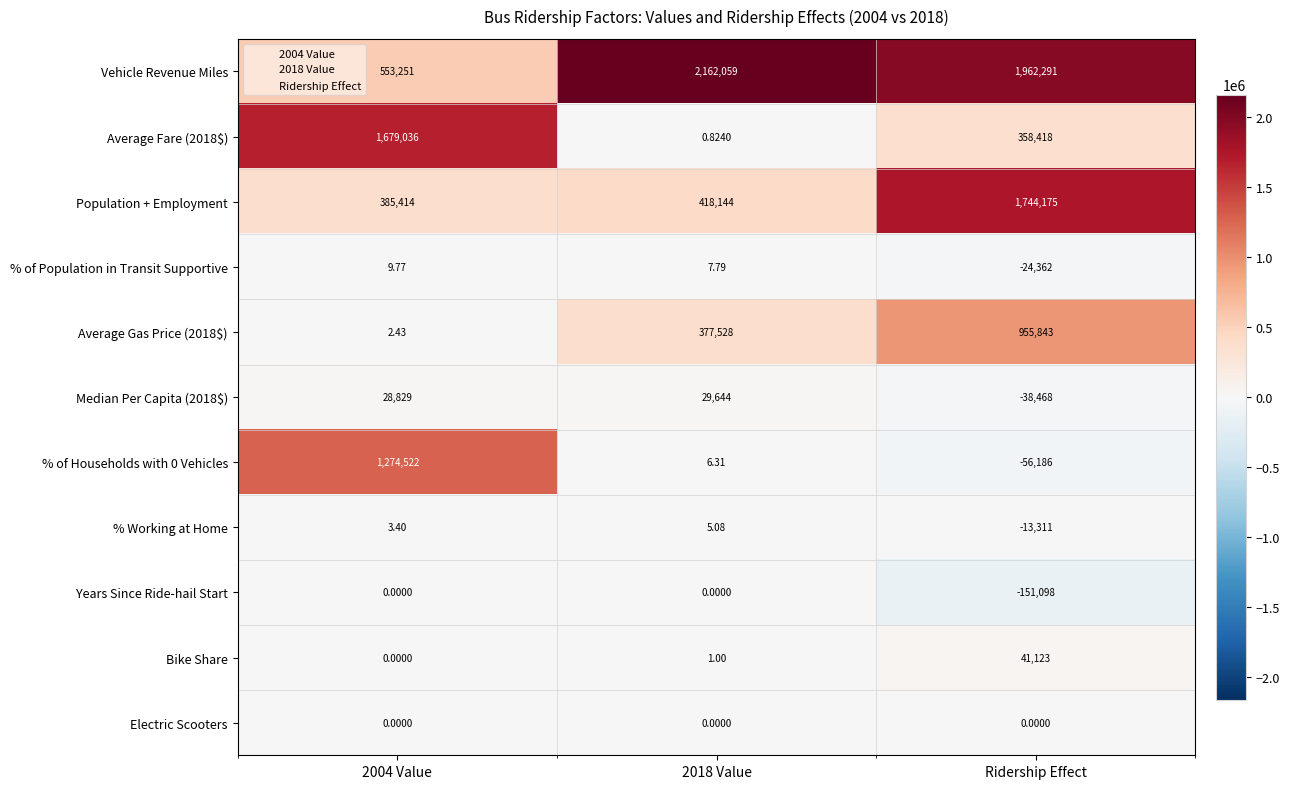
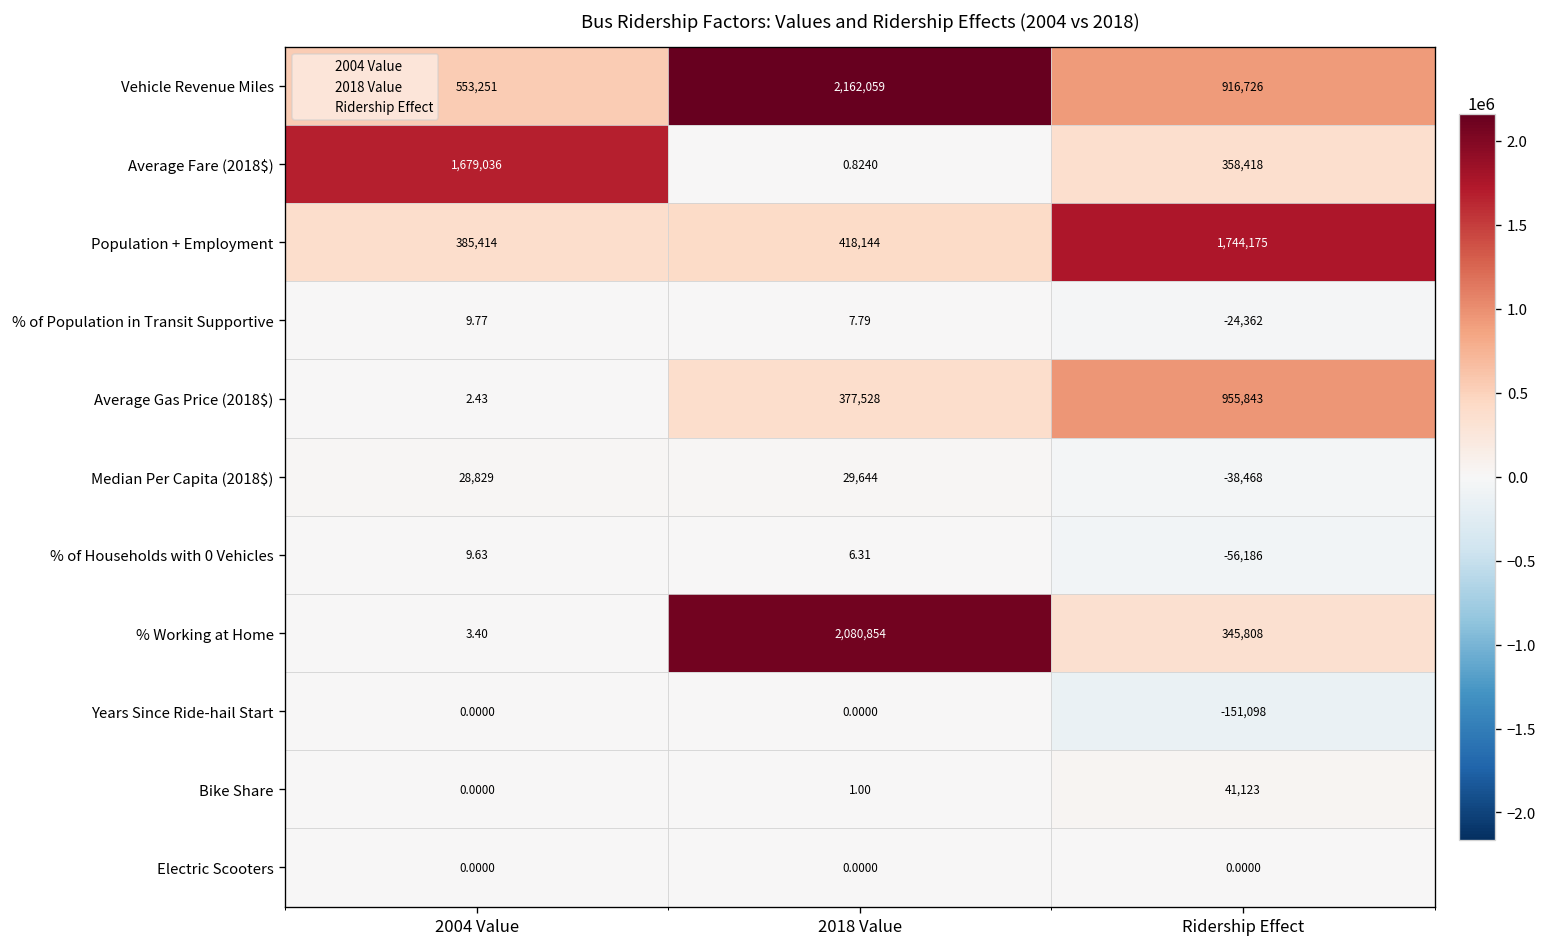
Vehicle Revenue Miles, Ridership Effect: 1,962,291 -> 916,726
% of Households with 0 Vehicles, 2004 Value: 1,274,522 -> 9.63
% Working at Home, 2018 Value: 5.08 -> 2,080,854
% Working at Home, Ridership Effect: -13,311 -> 345,808
